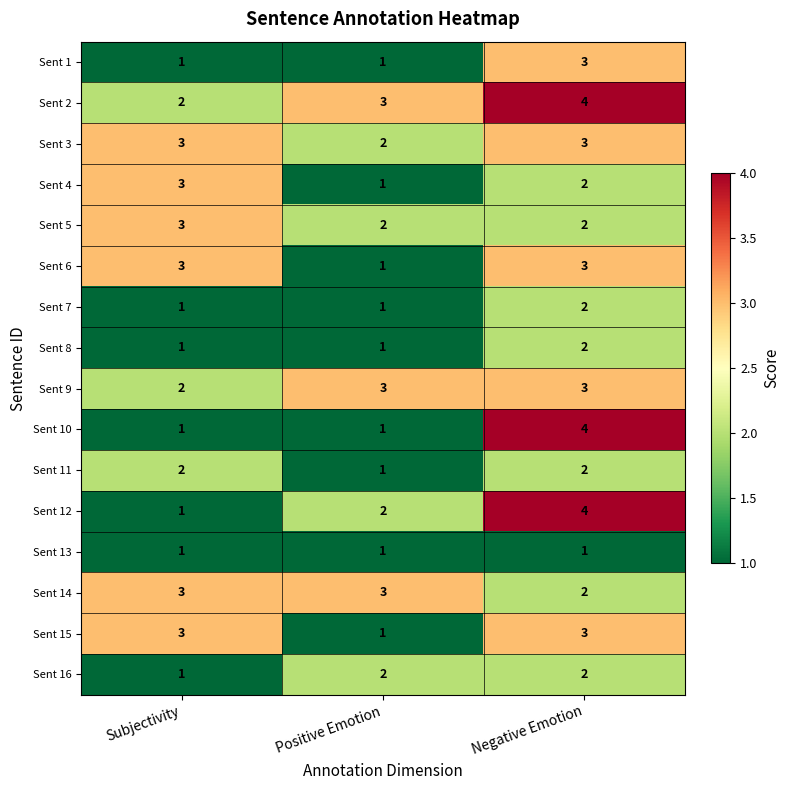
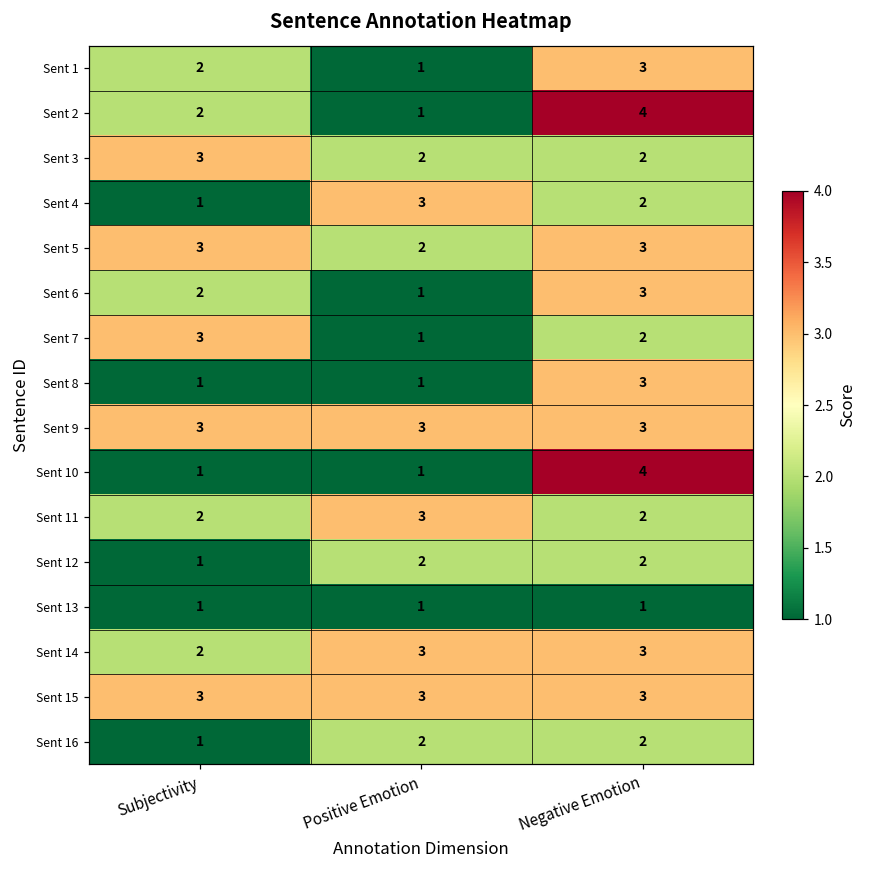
Sent 1, Subjectivity: 1 -> 2
Sent 2, Positive Emotion: 3 -> 1
Sent 3, Negative Emotion: 3 -> 2
Sent 4, Subjectivity: 3 -> 1
Sent 4, Positive Emotion: 1 -> 3
Sent 5, Negative Emotion: 2 -> 3
Sent 6, Subjectivity: 3 -> 2
Sent 7, Subjectivity: 1 -> 3
Sent 8, Negative Emotion: 2 -> 3
Sent 9, Subjectivity: 2 -> 3
Sent 11, Positive Emotion: 1 -> 3
Sent 12, Negative Emotion: 4 -> 2
Sent 14, Subjectivity: 3 -> 2
Sent 14, Negative Emotion: 2 -> 3
Sent 15, Positive Emotion: 1 -> 3
